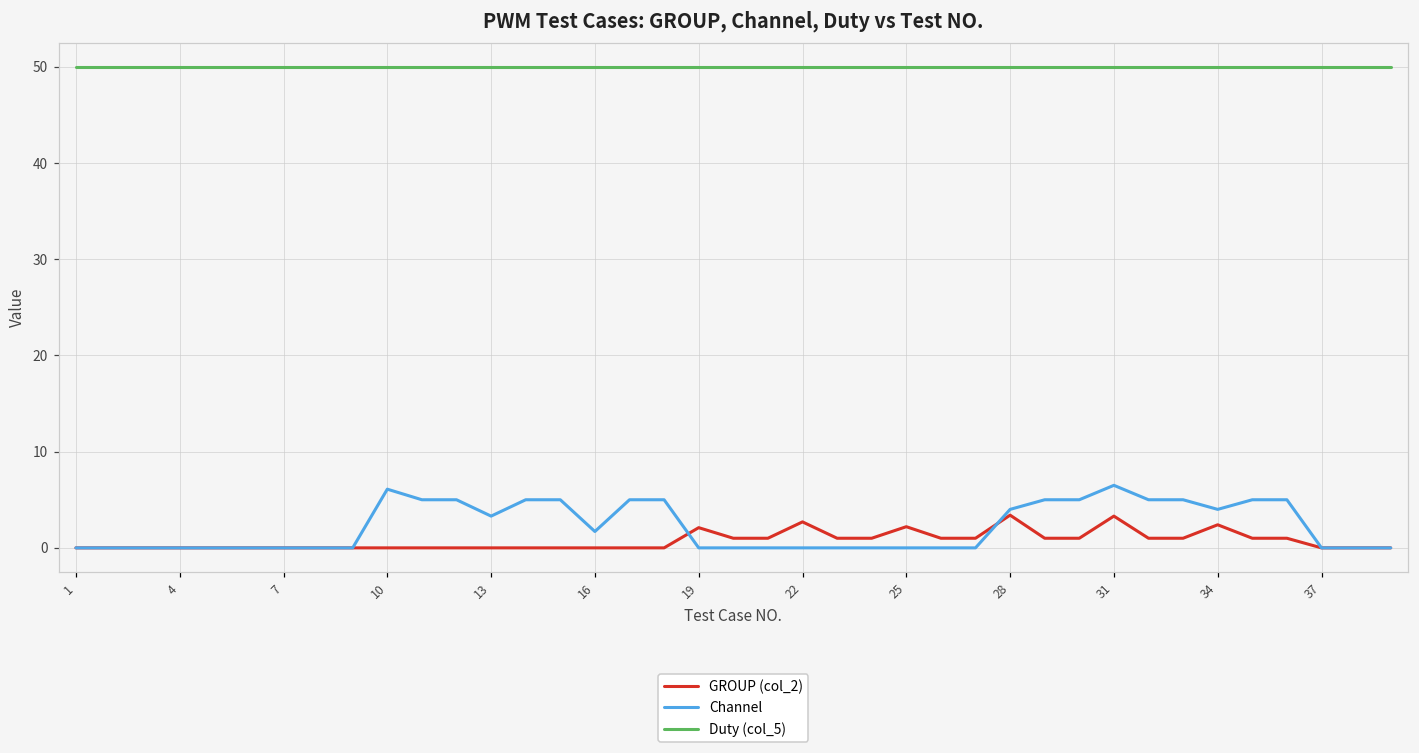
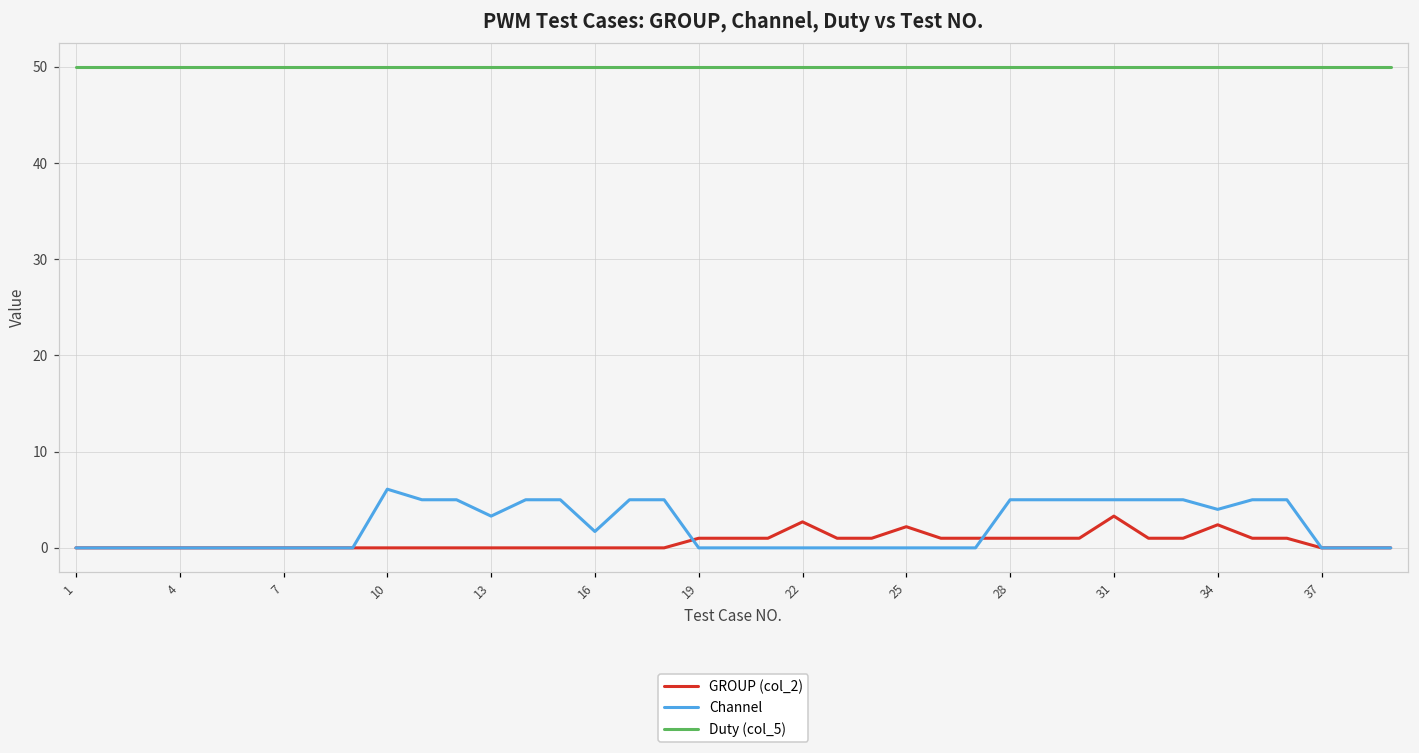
GROUP (col_2), 19: 2 -> 1
GROUP (col_2), 28: 3 -> 1
Channel, 28: 4 -> 5
Channel, 31: 7 -> 5
